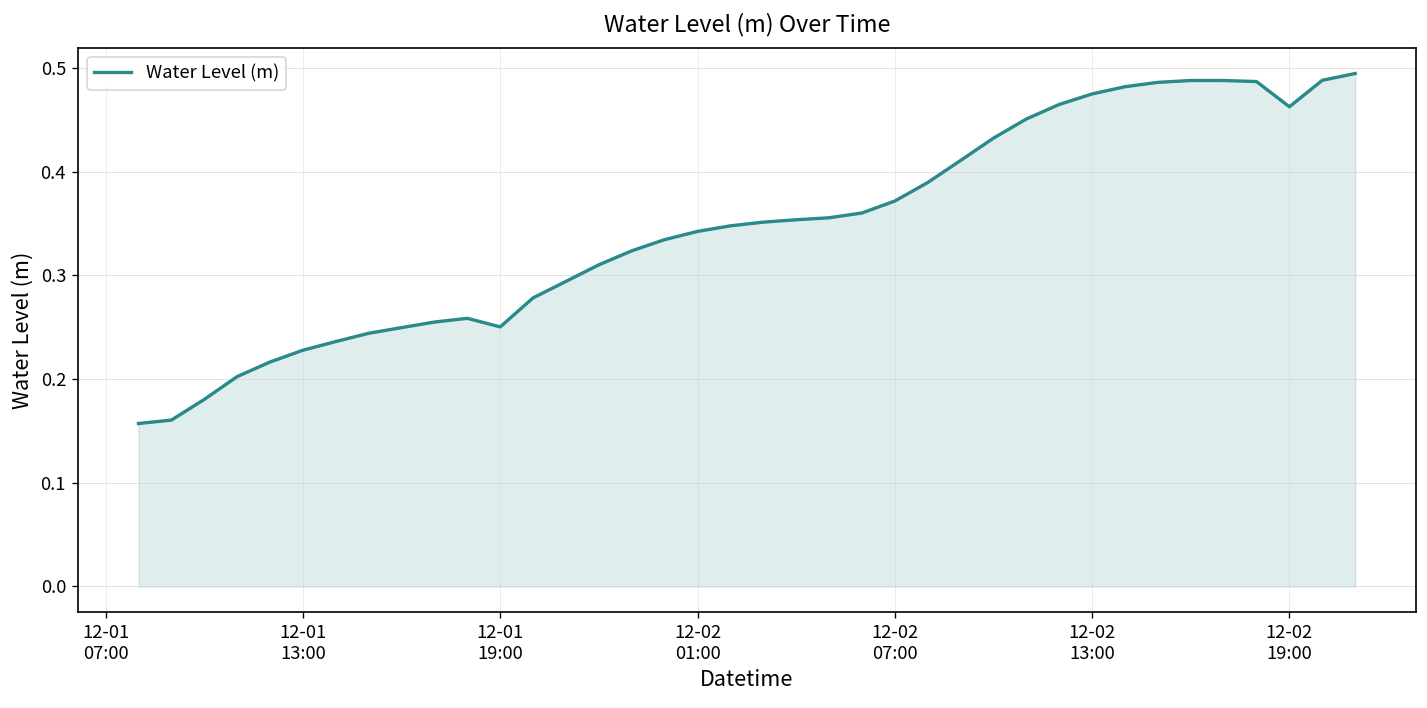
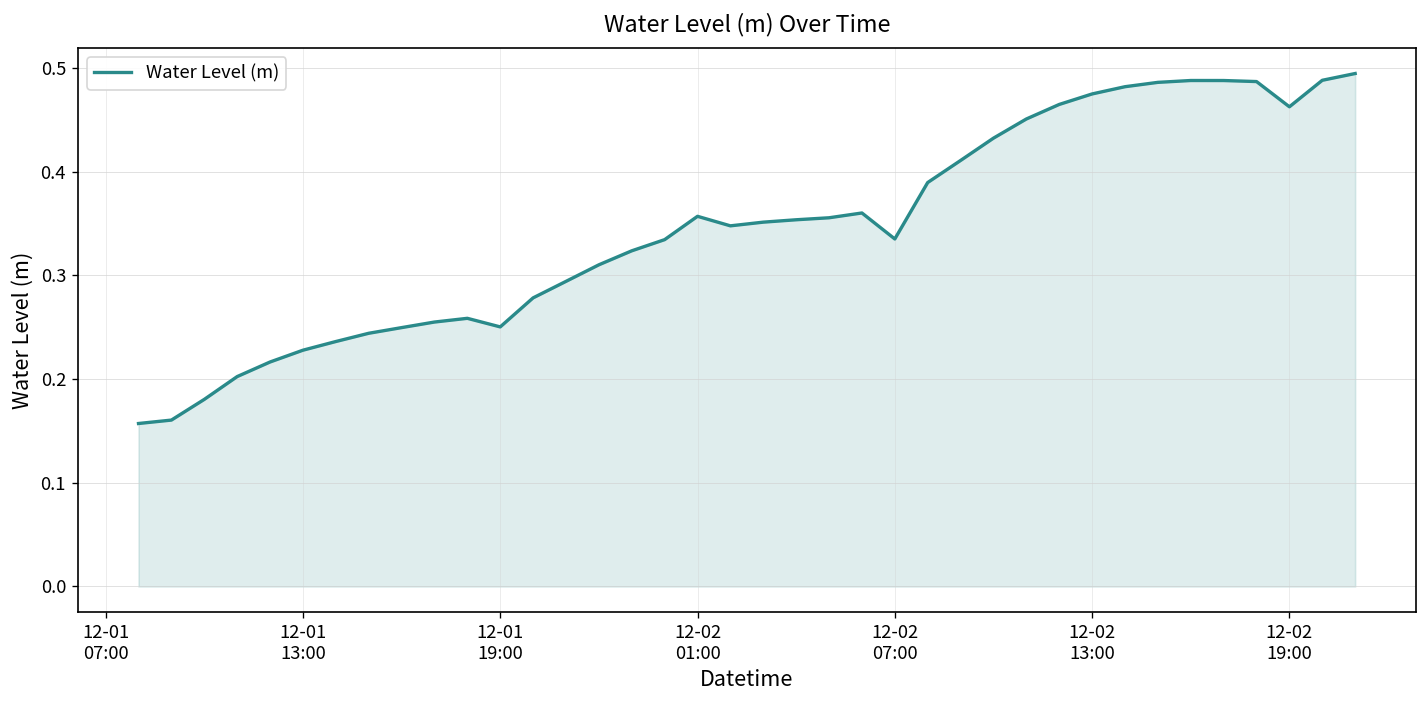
12-02 01:00: 0.34 -> 0.36
12-02 07:00: 0.37 -> 0.33
